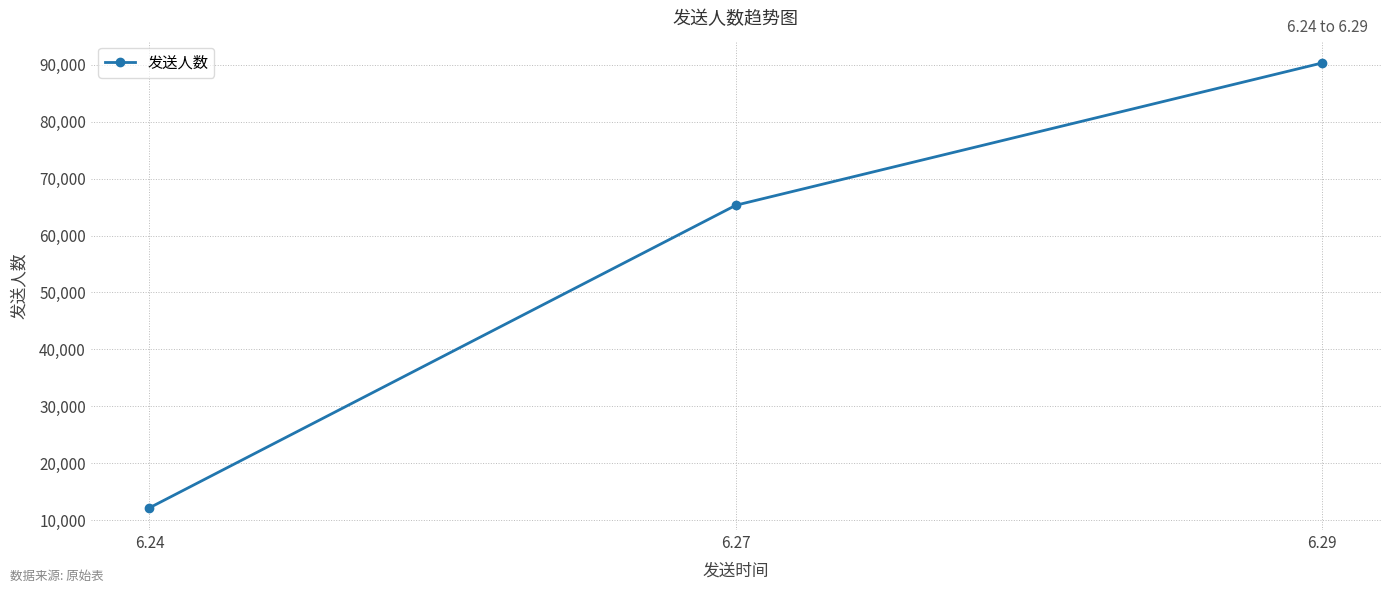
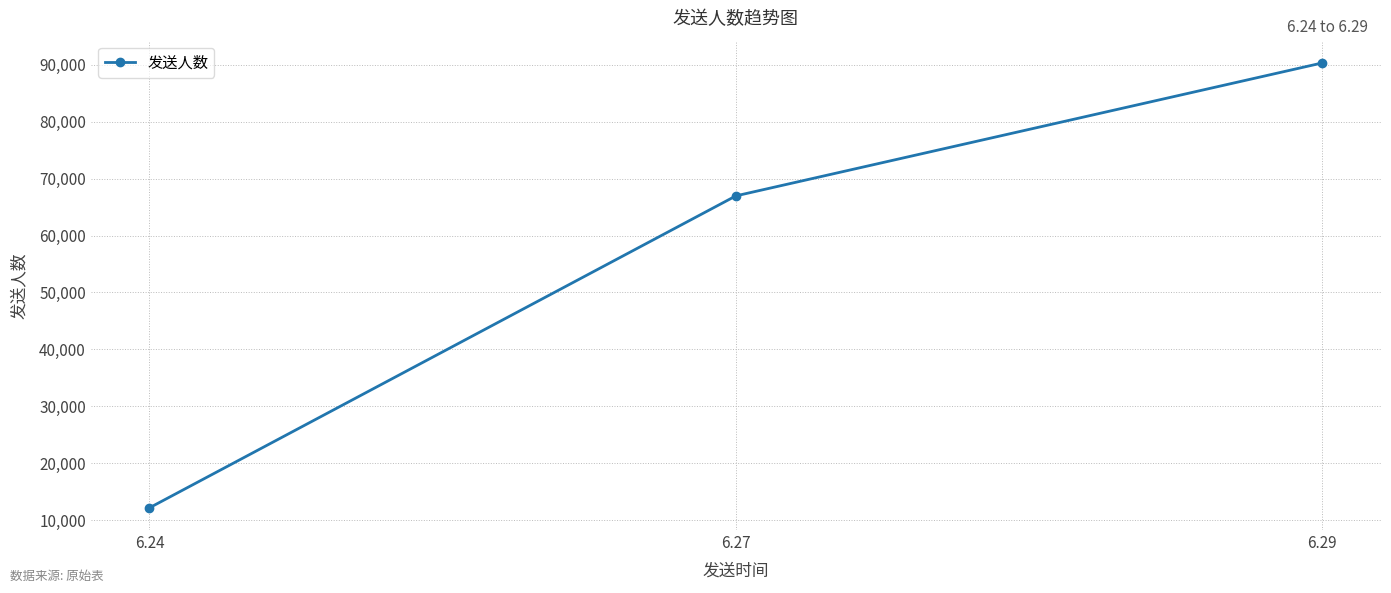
6.27: 65,000 -> 67,000
